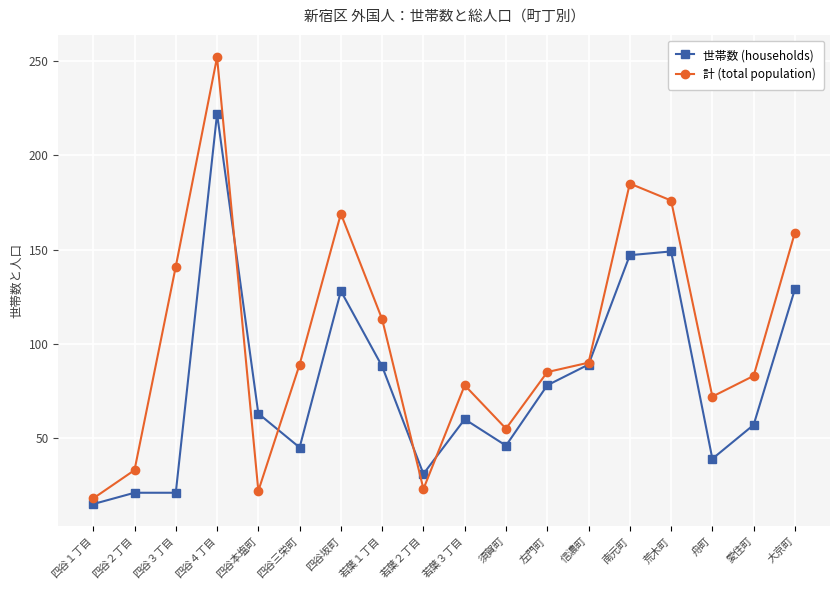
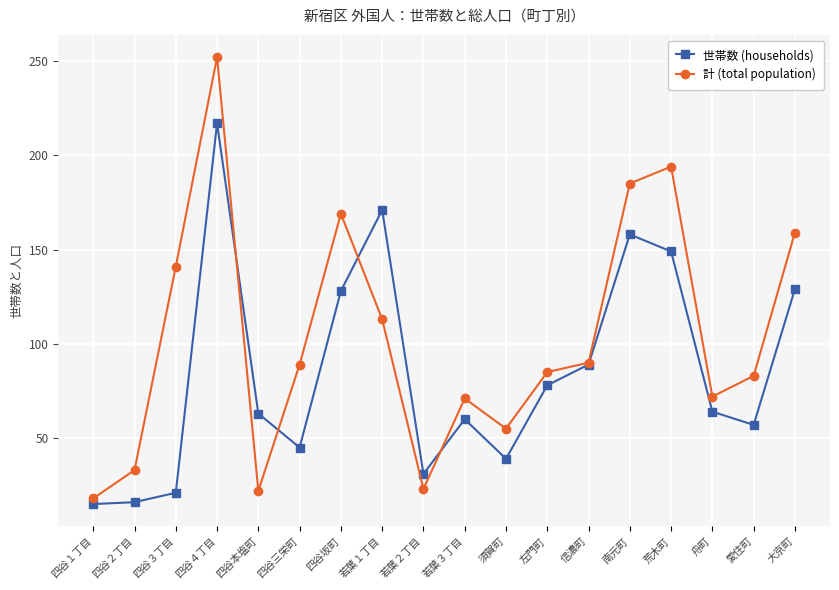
世帯数 (households), 四谷２丁目: 21 -> 16
世帯数 (households), 四谷４丁目: 222 -> 217
世帯数 (households), 若葉１丁目: 88 -> 171
計 (total population), 若葉３丁目: 78 -> 71
世帯数 (households), 須賀町: 46 -> 39
世帯数 (households), 南元町: 147 -> 158
計 (total population), 荒木町: 176 -> 194
世帯数 (households), 舟町: 39 -> 64
